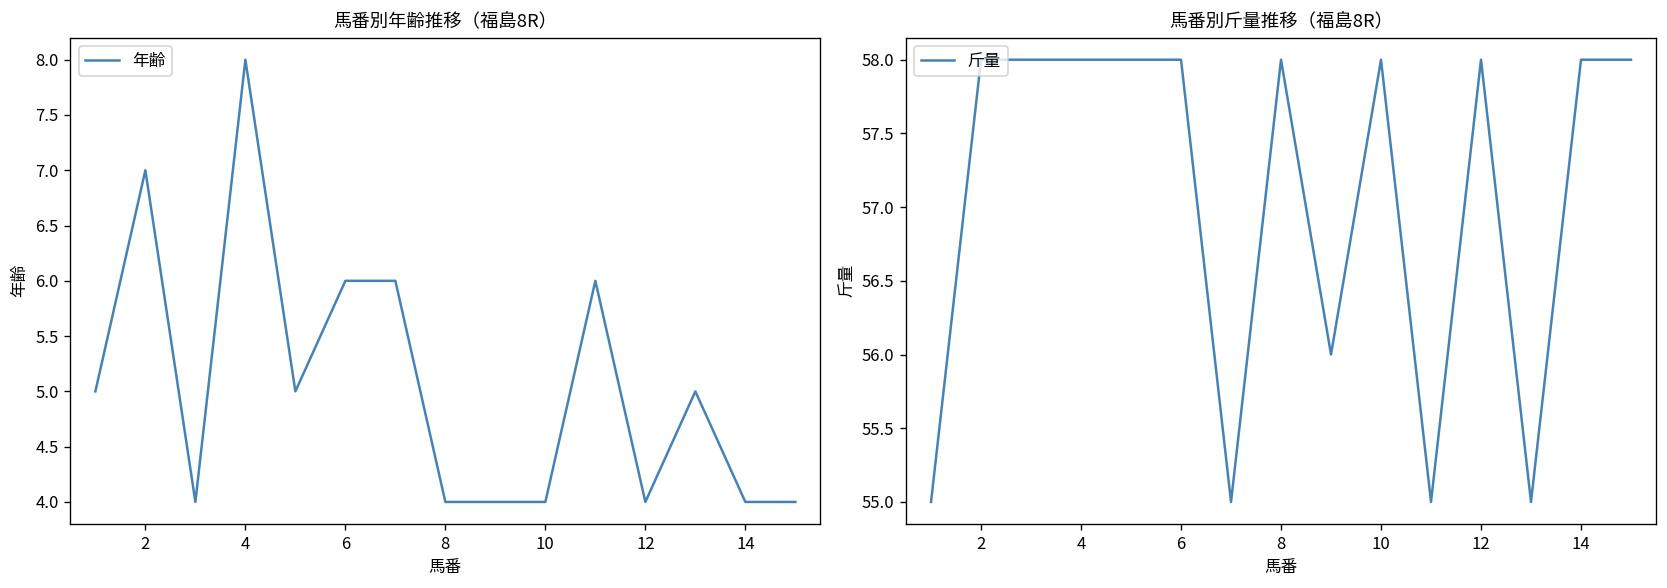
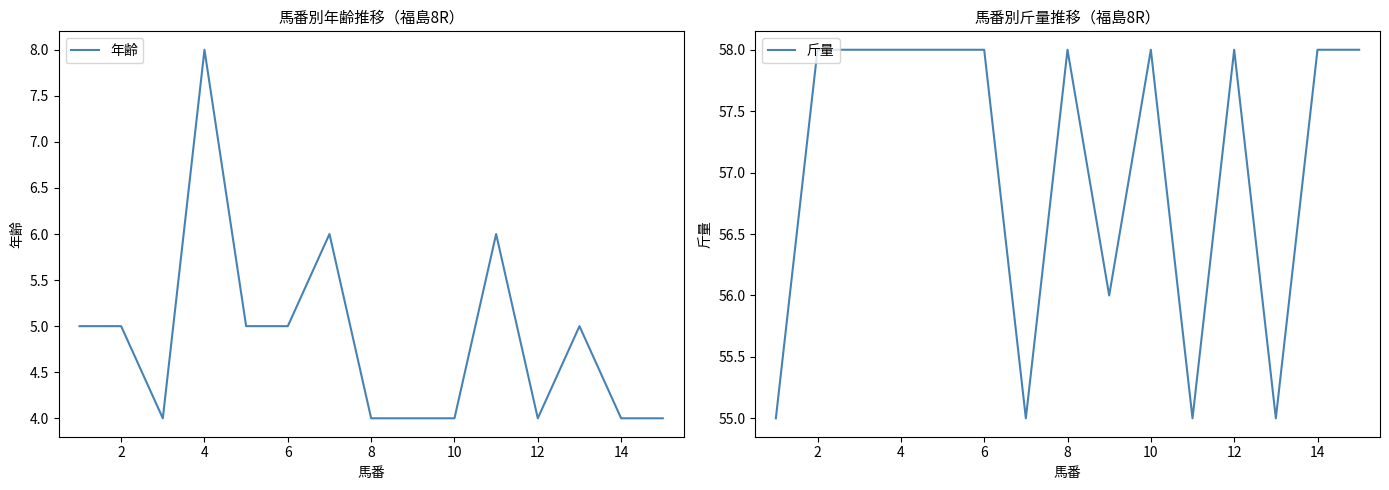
馬番別年齢推移（福島8R）, 2: 7 -> 5
馬番別年齢推移（福島8R）, 6: 6 -> 5
